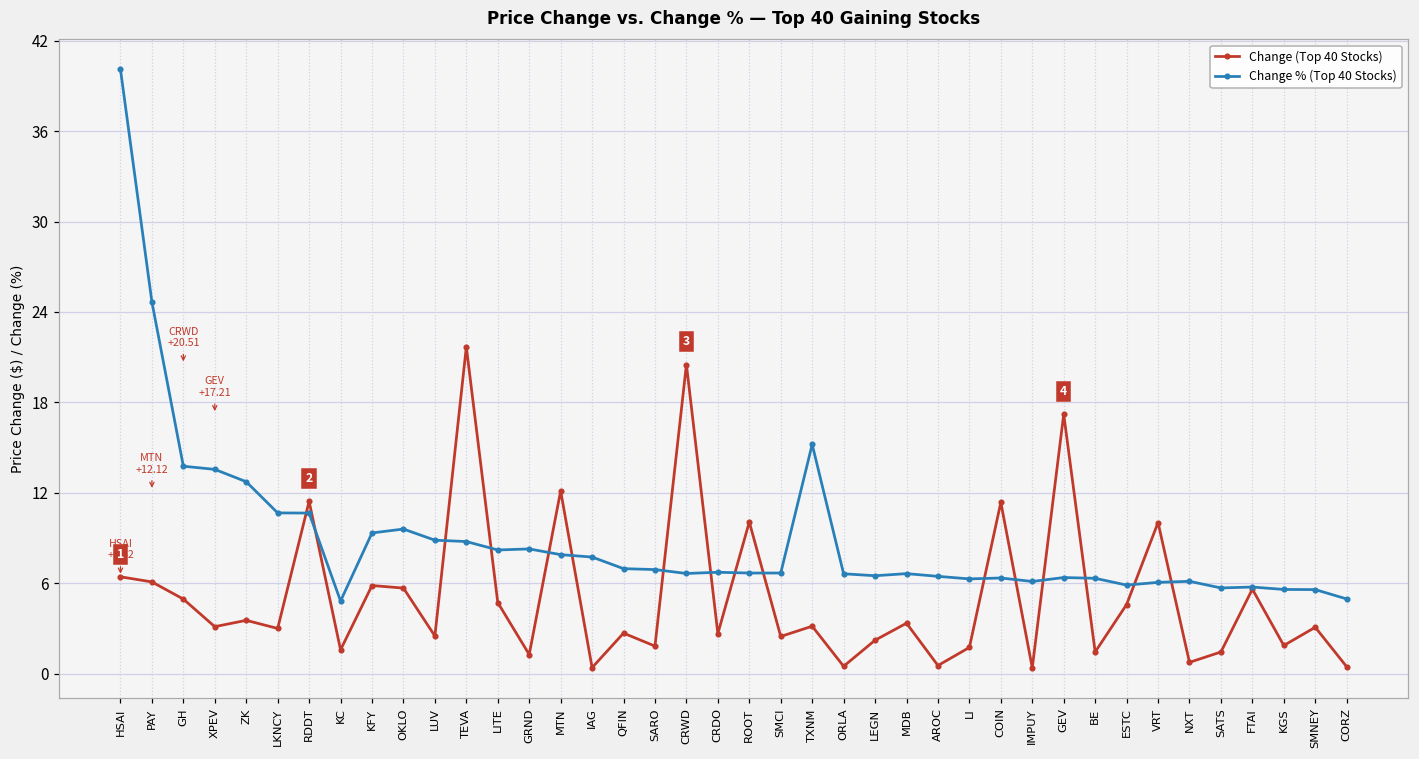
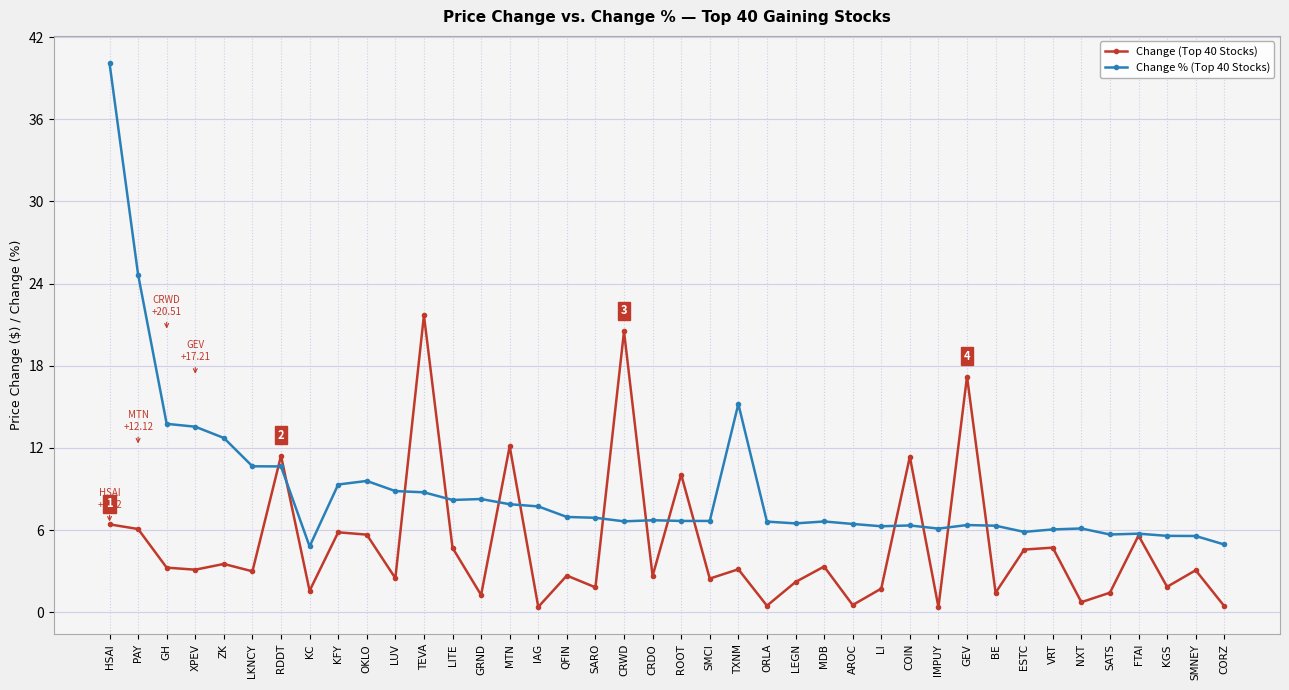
Change (Top 40 Stocks), GH: 4.9 -> 3.3
Change (Top 40 Stocks), VRT: 10.0 -> 4.7
